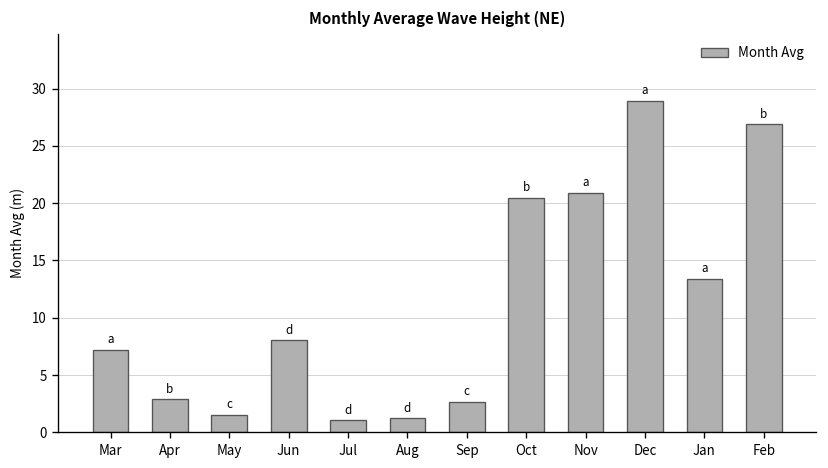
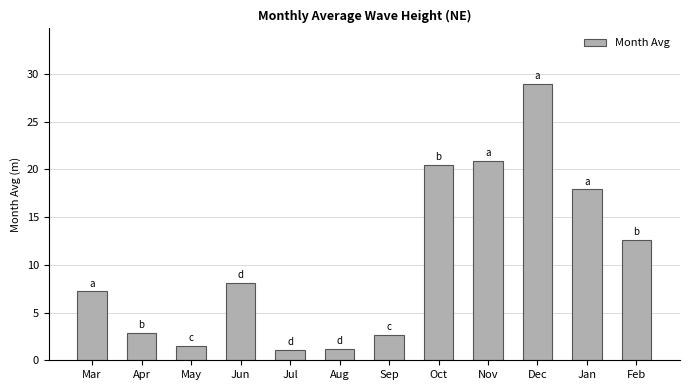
Jan: 13 -> 18
Feb: 27 -> 13
